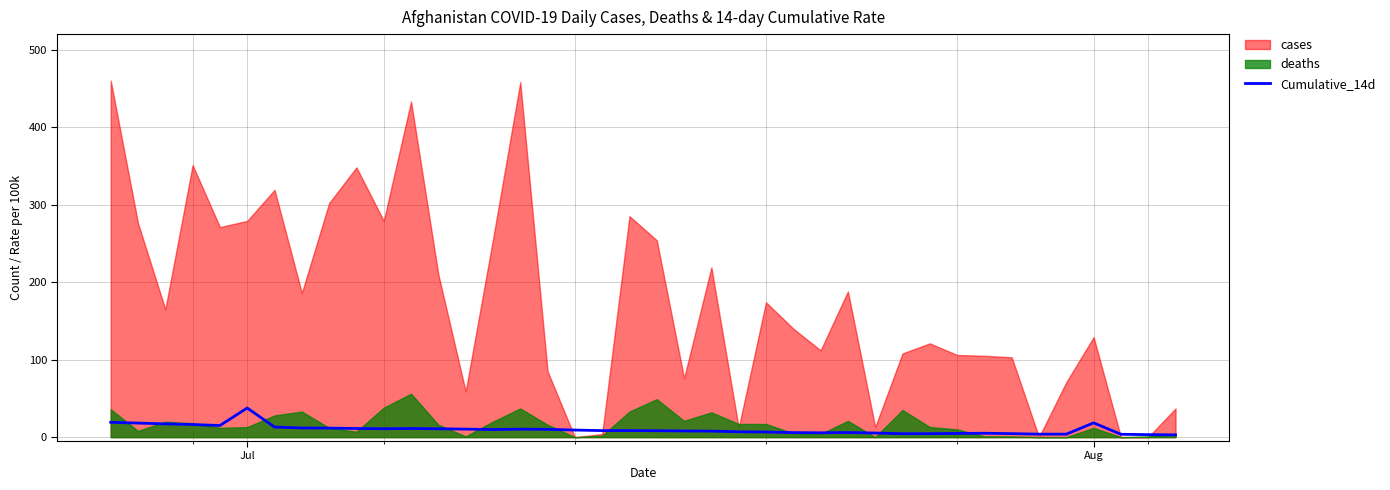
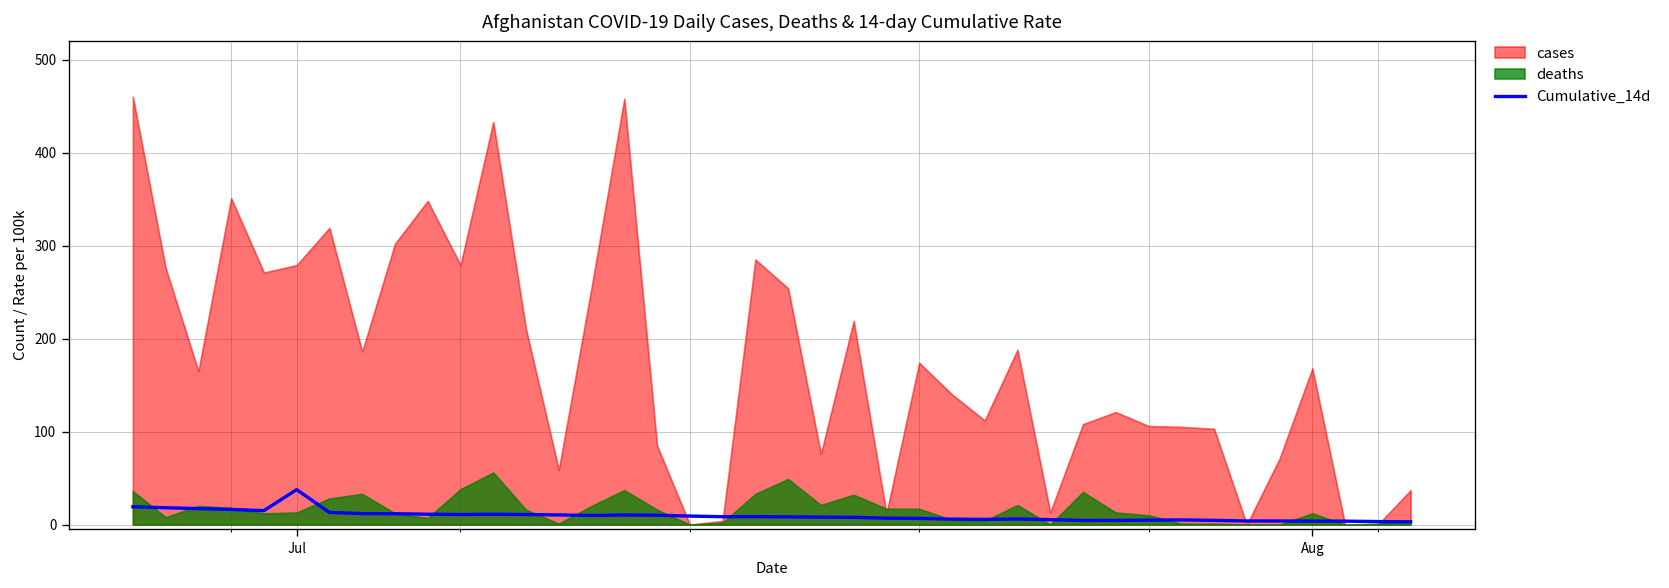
Cumulative_14d, Aug: 20 -> 0
cases, Aug: 130 -> 170
